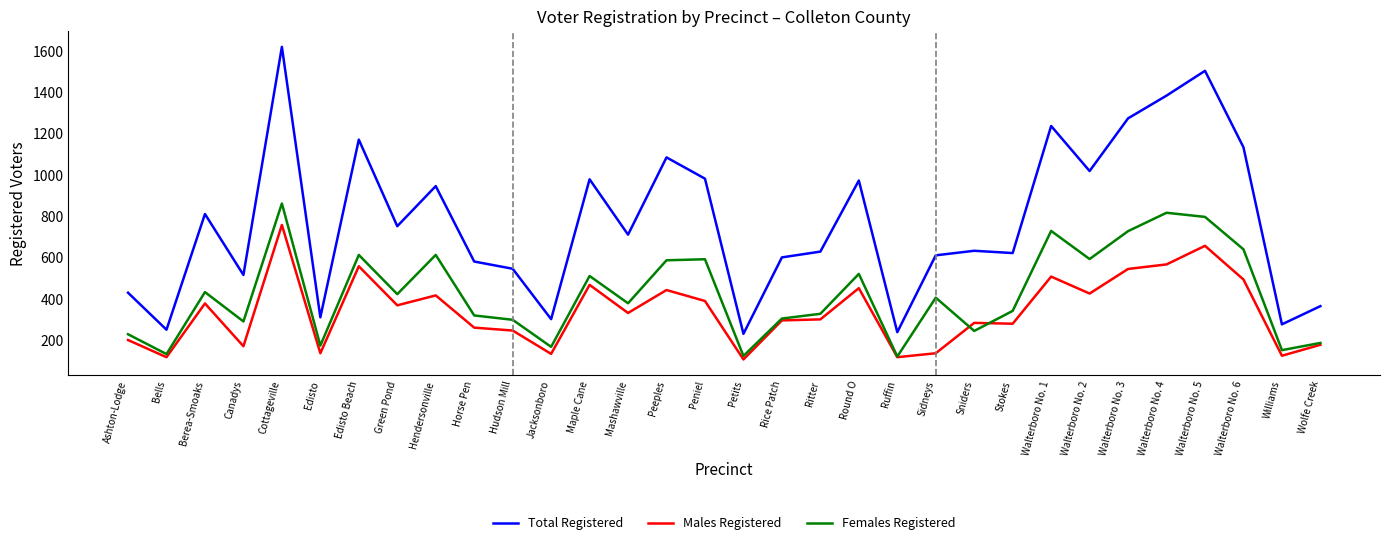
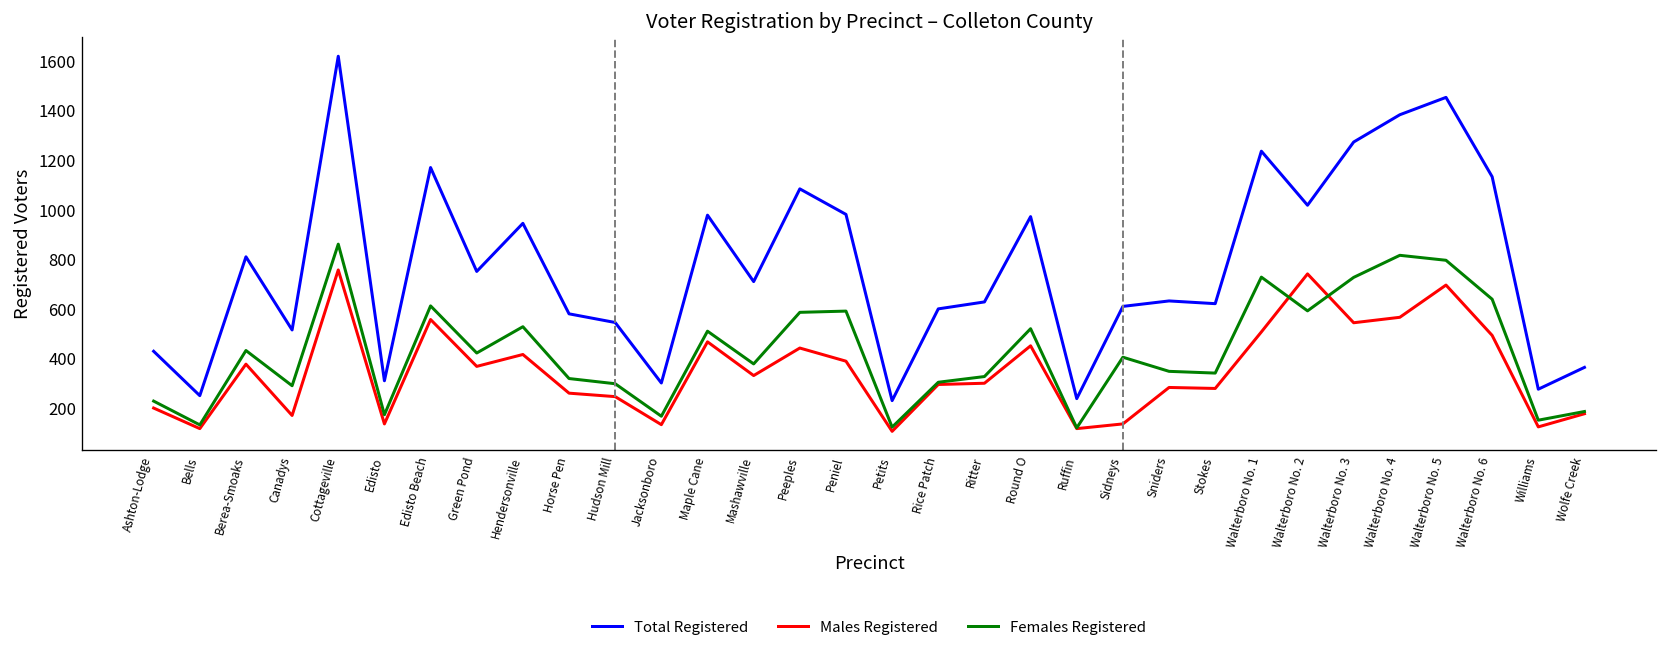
Females Registered, Hendersonville: 610 -> 530
Females Registered, Sniders: 250 -> 350
Males Registered, Walterboro No. 2: 430 -> 740
Total Registered, Walterboro No. 5: 1500 -> 1450
Males Registered, Walterboro No. 5: 660 -> 700
